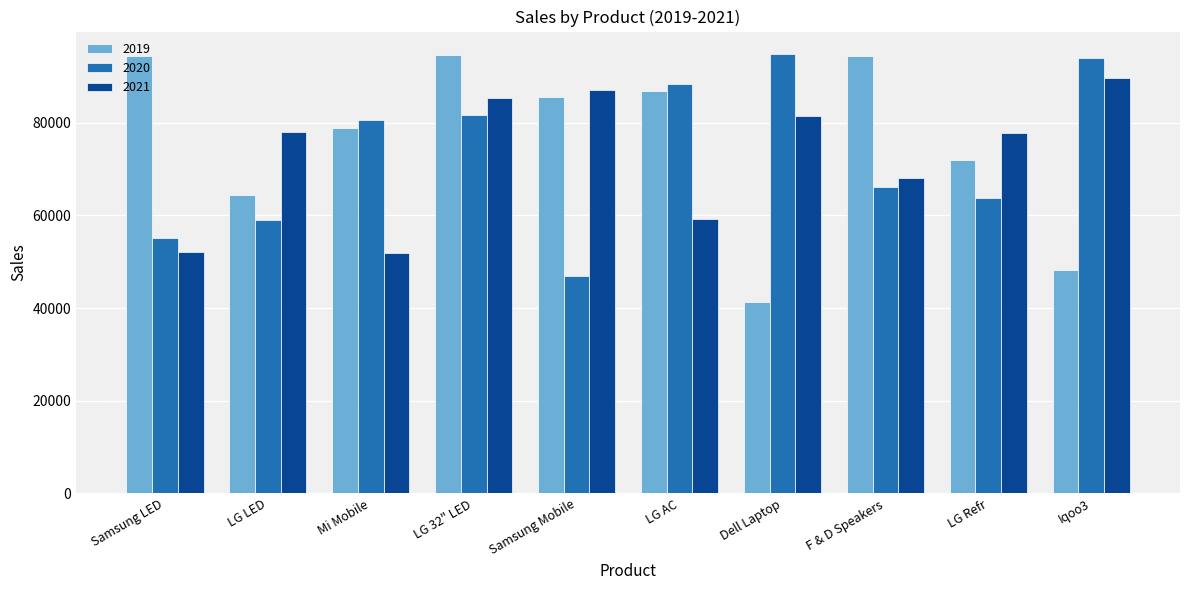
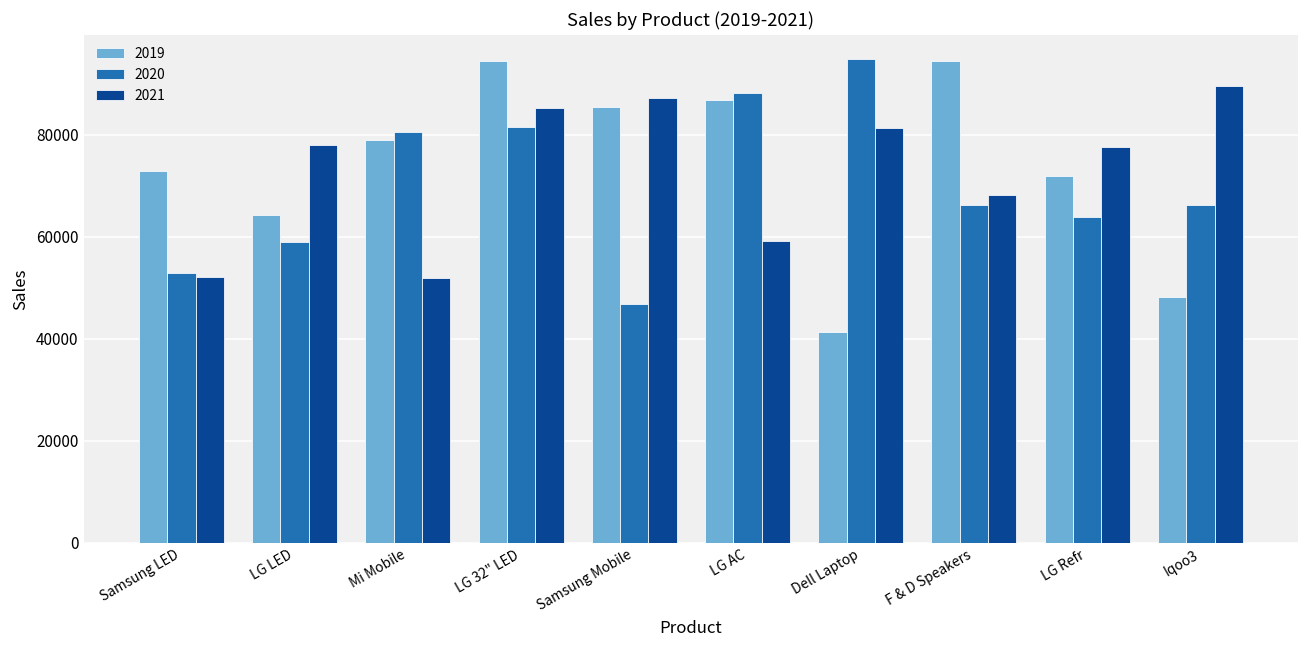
2019, Samsung LED: 94000 -> 73000
2020, Samsung LED: 55000 -> 53000
2020, Iqoo3: 94000 -> 66000
